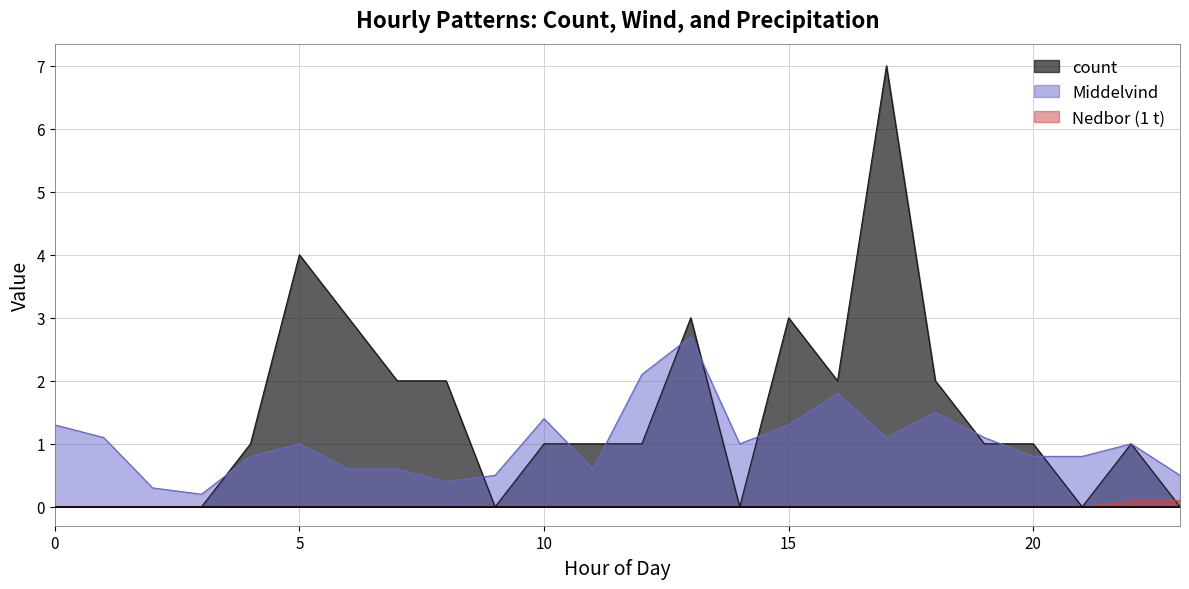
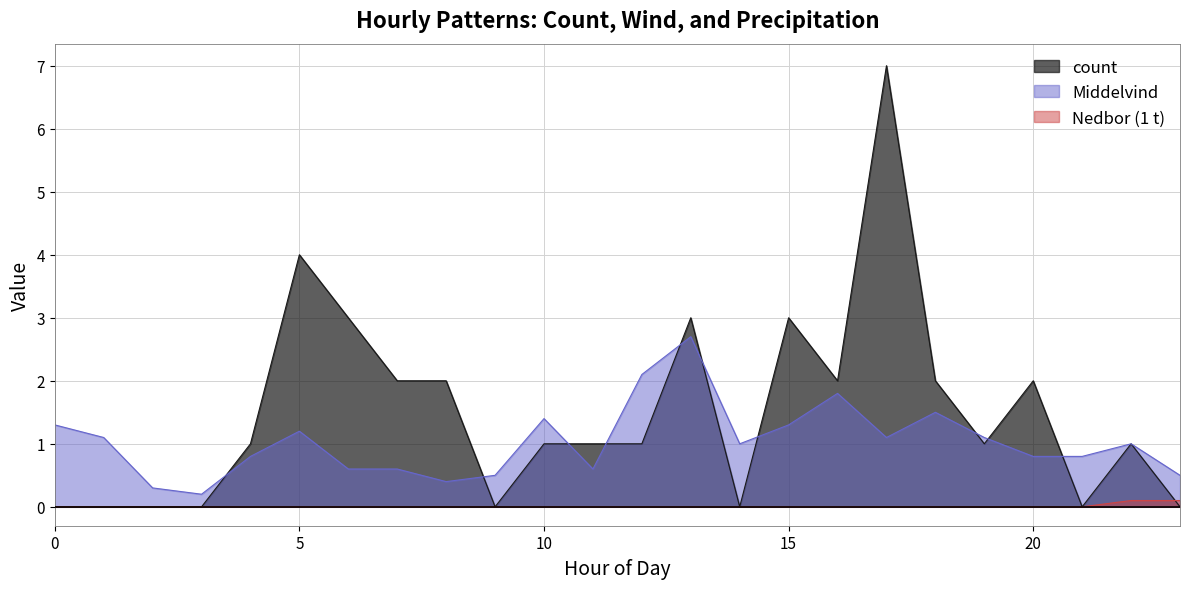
Middelvind, 5: 1.0 -> 1.2
count, 20: 1 -> 2
